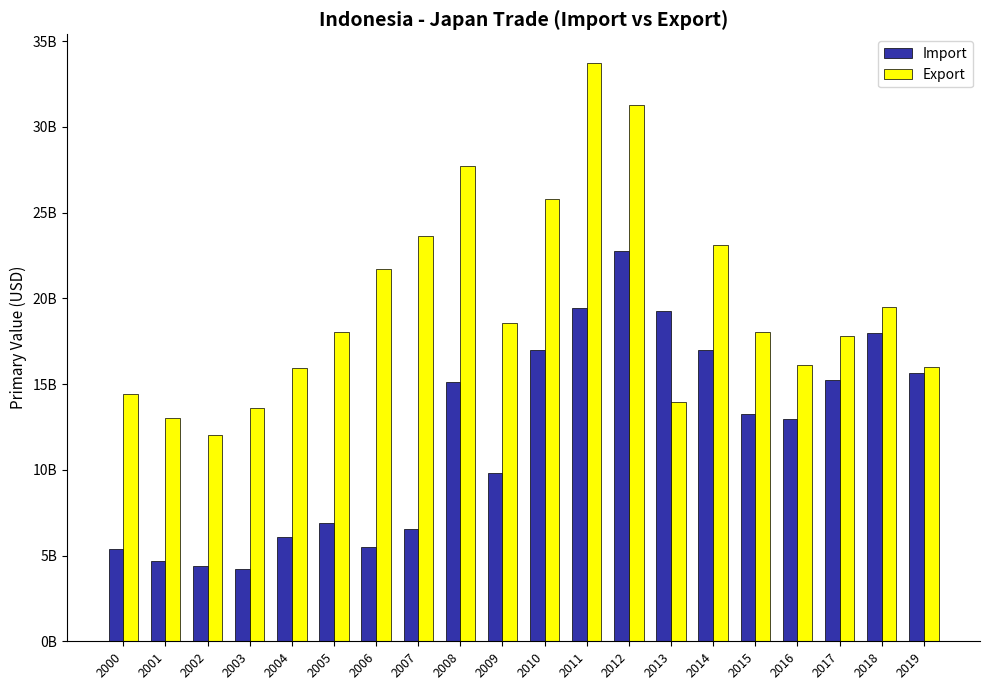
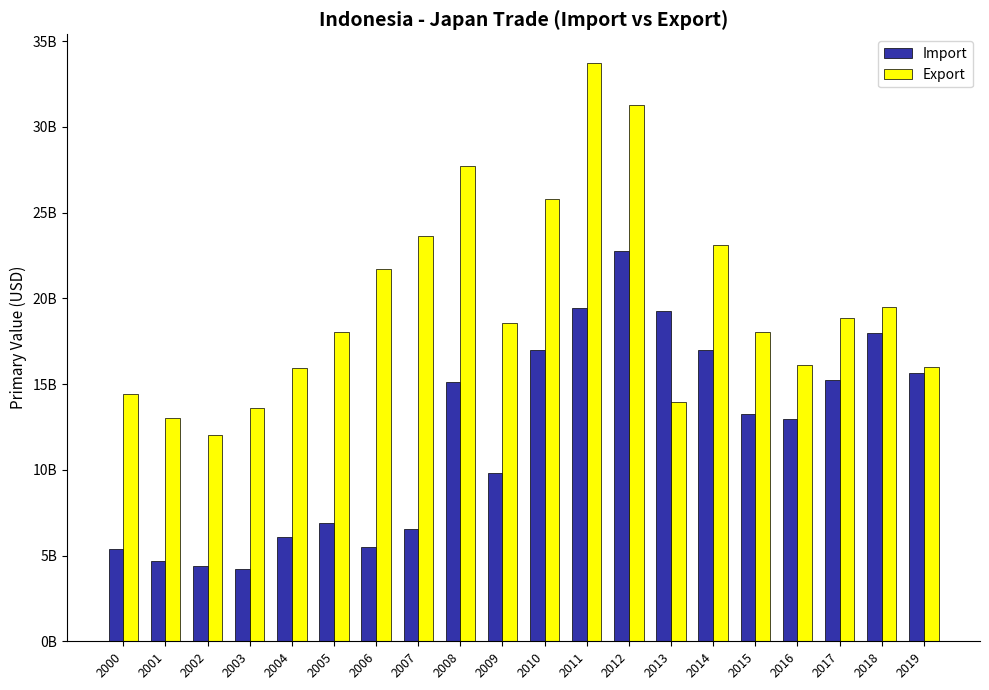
Export, 2017: 17800000000 -> 18800000000
